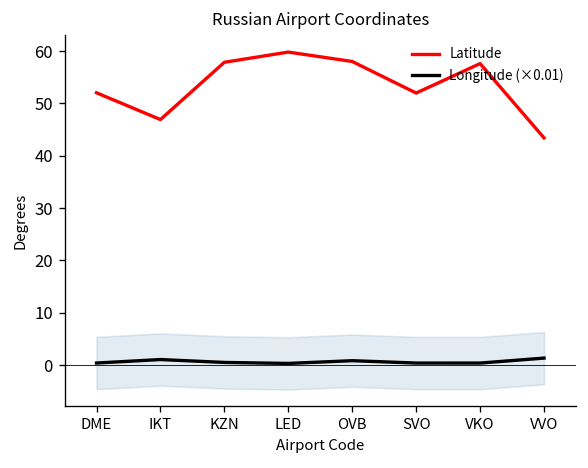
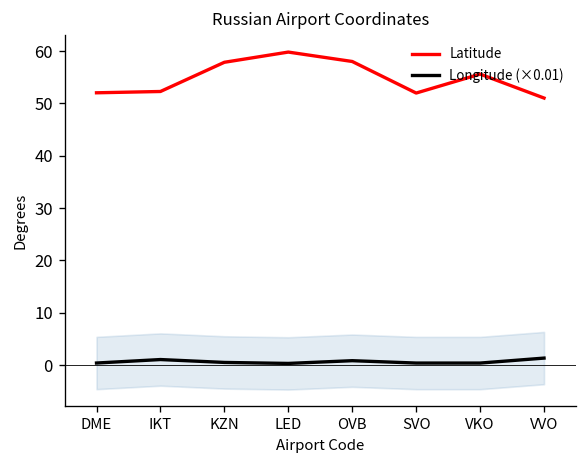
Latitude, IKT: 47 -> 52
Latitude, VKO: 58 -> 56
Latitude, VVO: 43 -> 51
